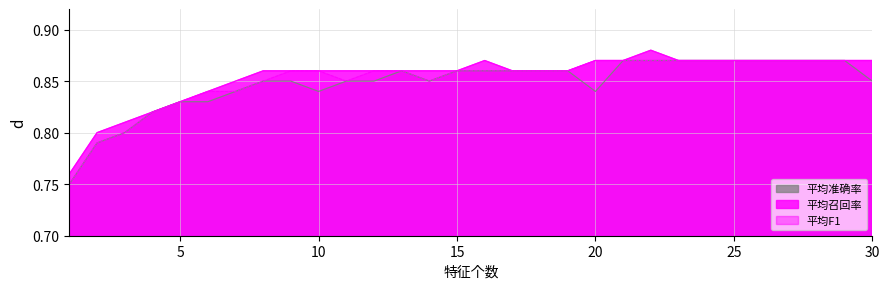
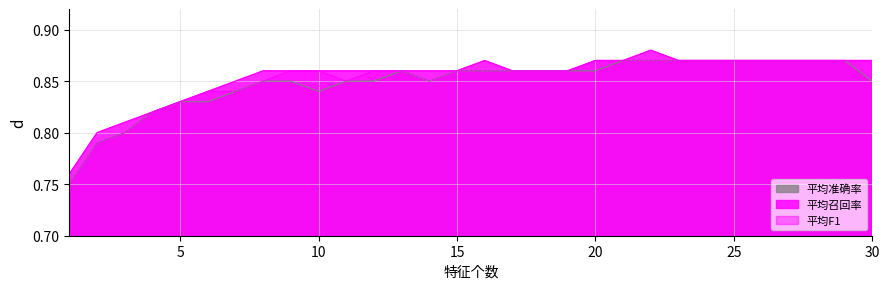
平均准确率, 20: 0.84 -> 0.86
